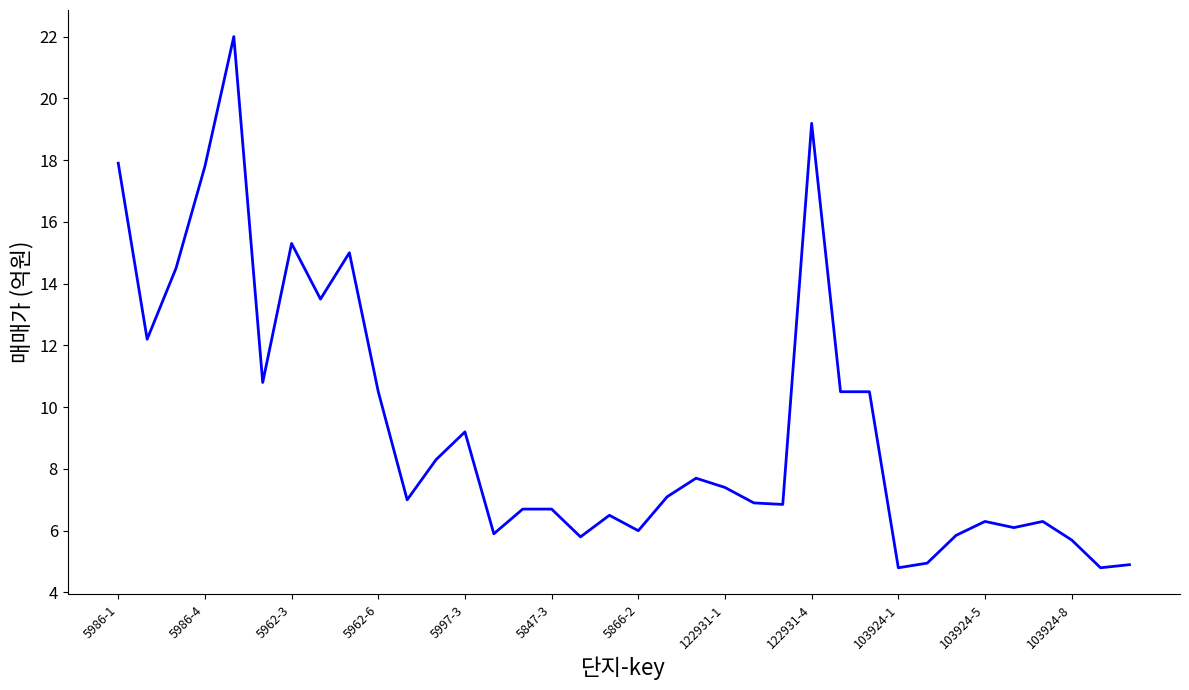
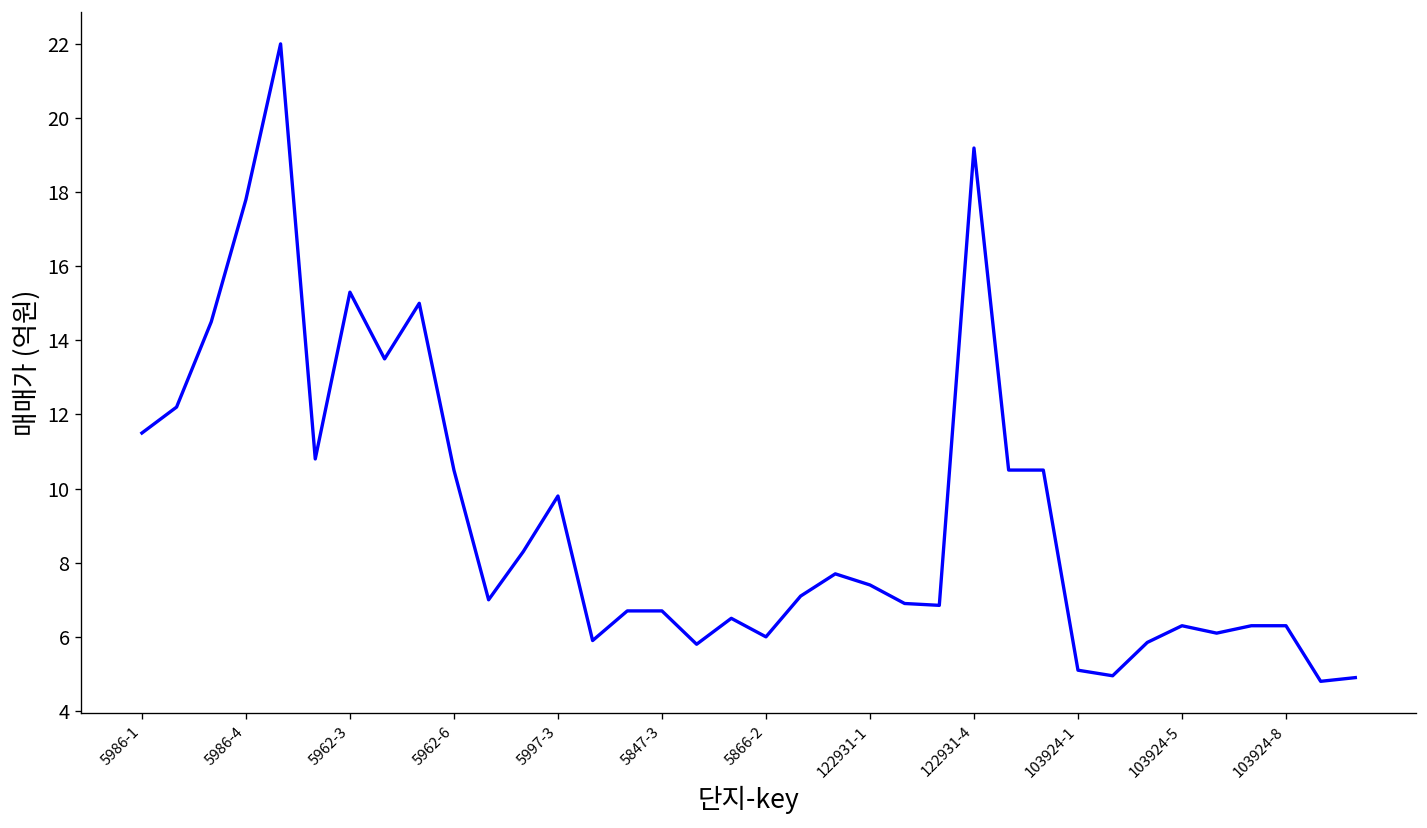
5986-1: 17.9 -> 11.5
5997-3: 9.2 -> 9.8
103924-1: 4.8 -> 5.1
103924-8: 5.7 -> 6.3
